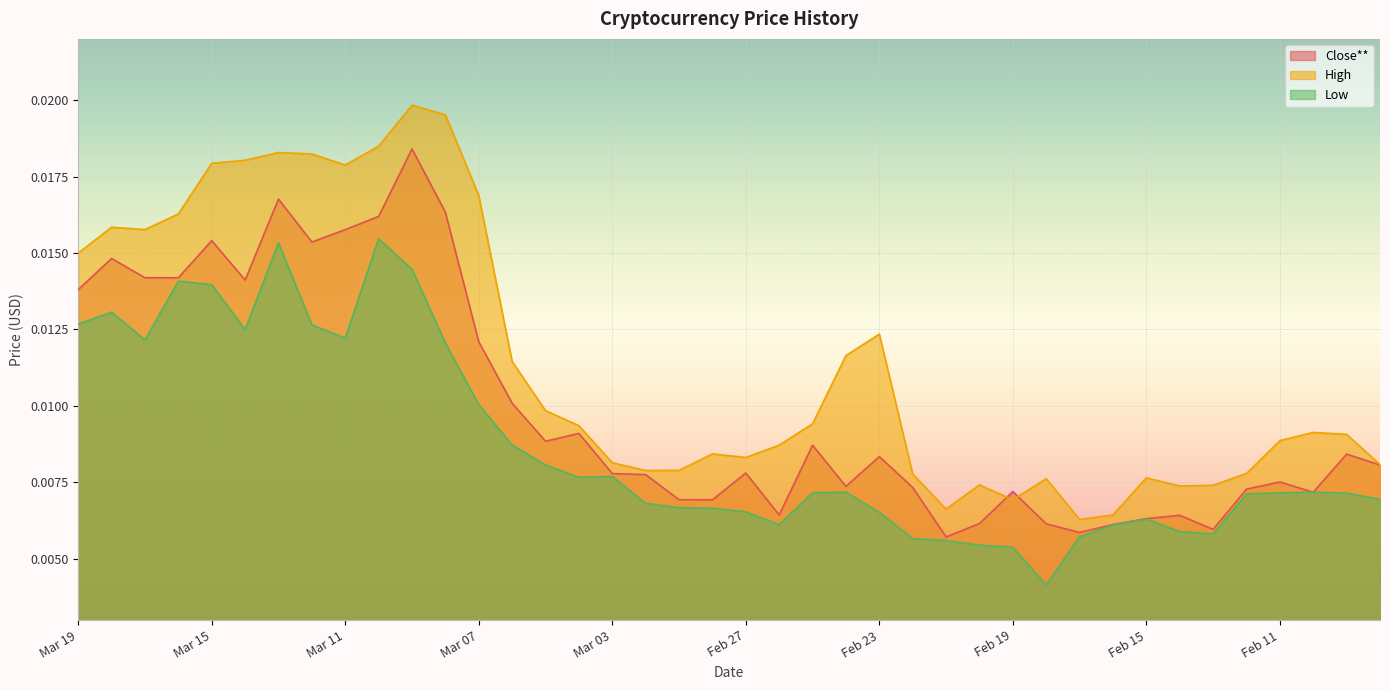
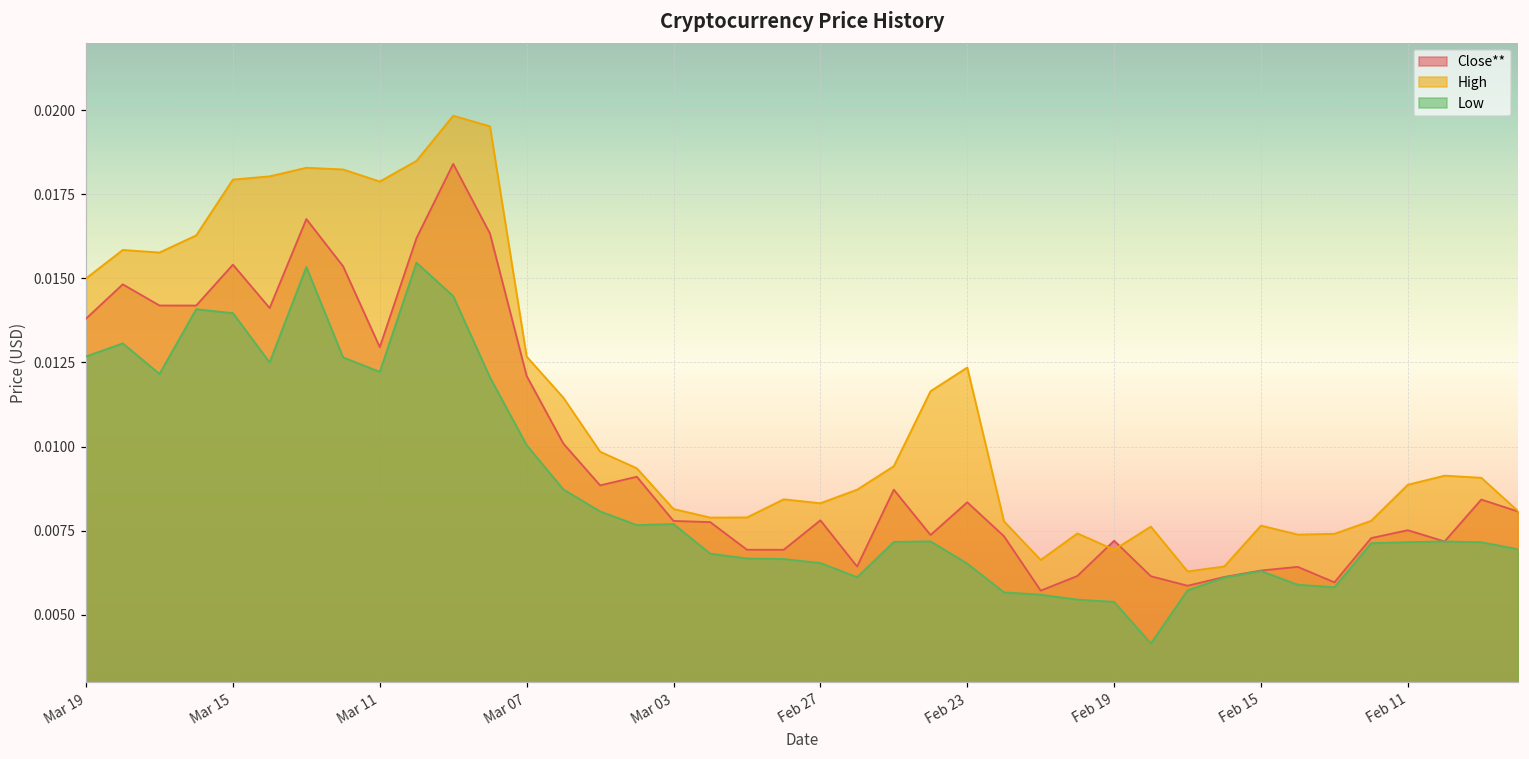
Close**, Mar 11: 0.0158 -> 0.0130
High, Mar 07: 0.0169 -> 0.0127
